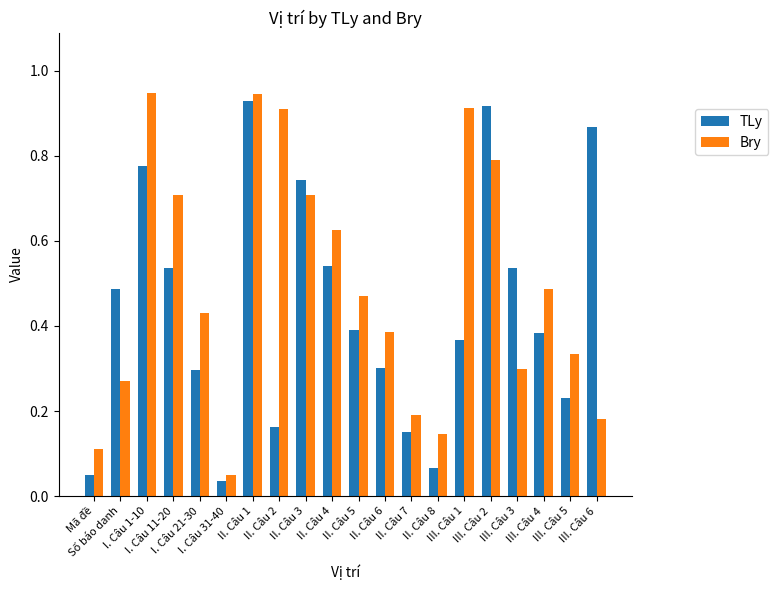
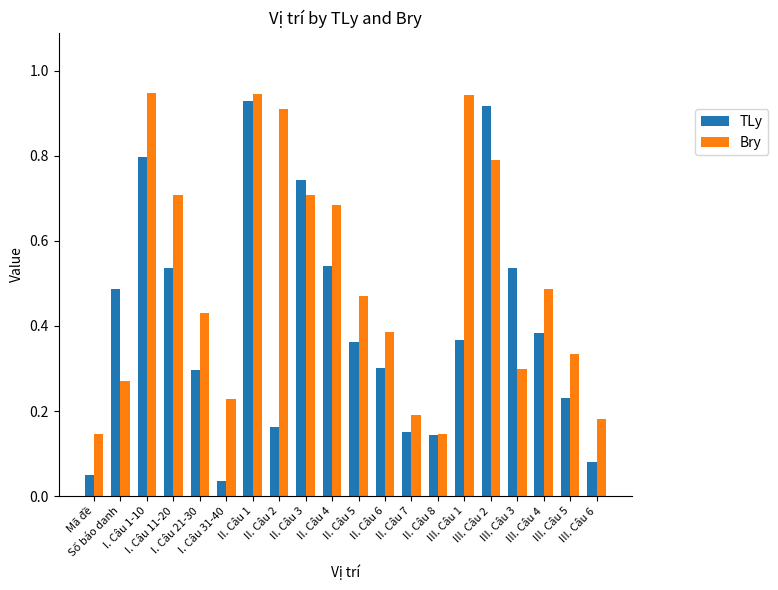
Bry, Mã đề: 0.11 -> 0.15
TLy, I. Câu 1-10: 0.78 -> 0.80
Bry, I. Câu 31-40: 0.05 -> 0.23
Bry, II. Câu 4: 0.63 -> 0.68
TLy, II. Câu 5: 0.39 -> 0.36
TLy, II. Câu 8: 0.07 -> 0.14
Bry, III. Câu 1: 0.91 -> 0.94
TLy, III. Câu 6: 0.87 -> 0.08
